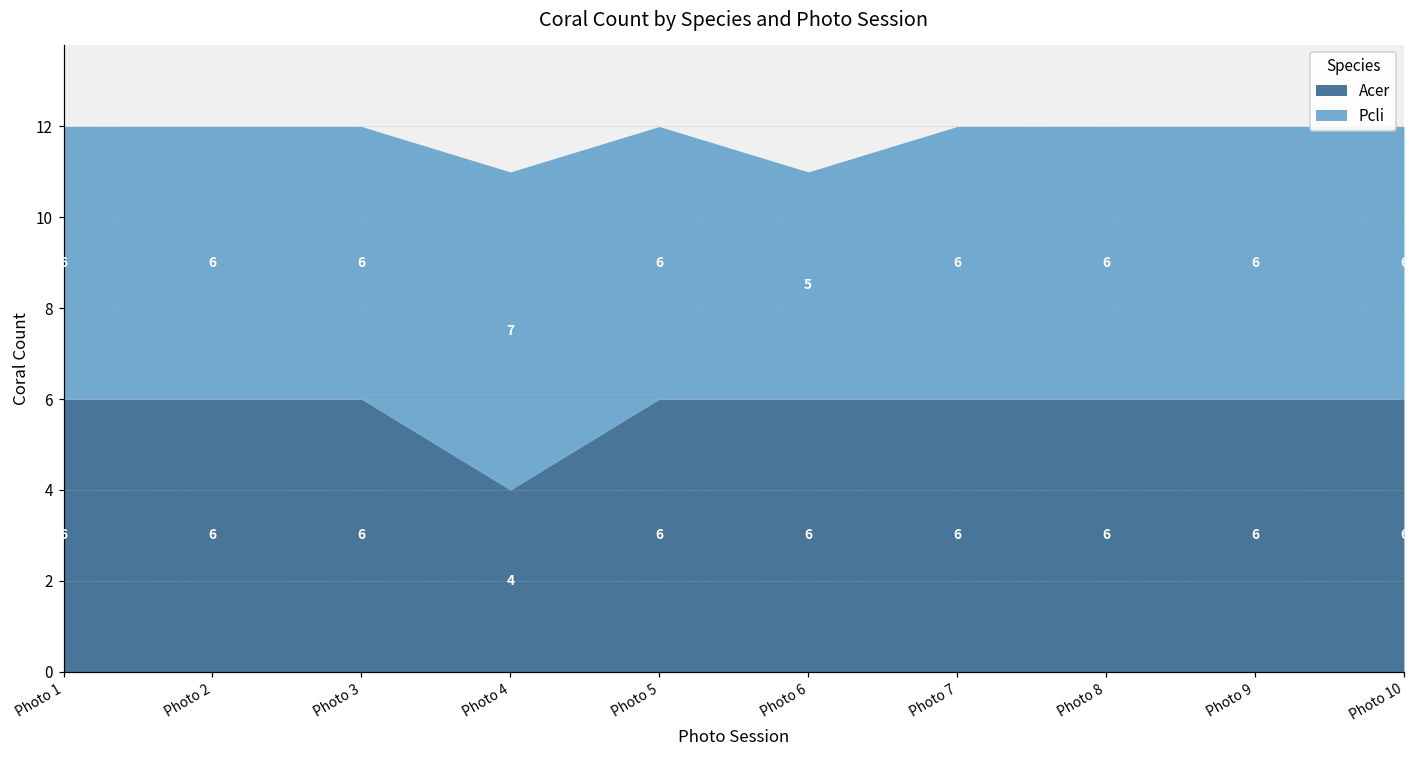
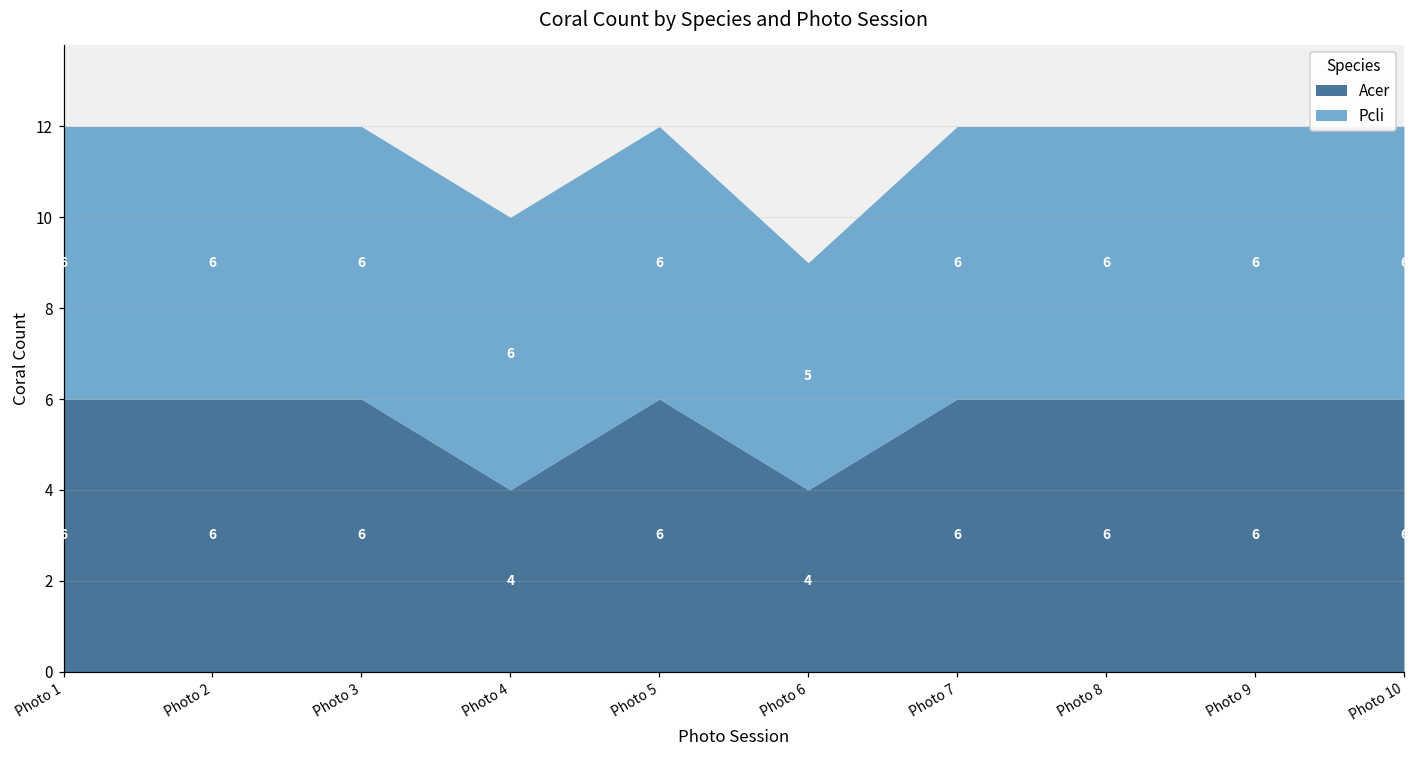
Pcli, Photo 4: 7 -> 6
Acer, Photo 6: 6 -> 4
